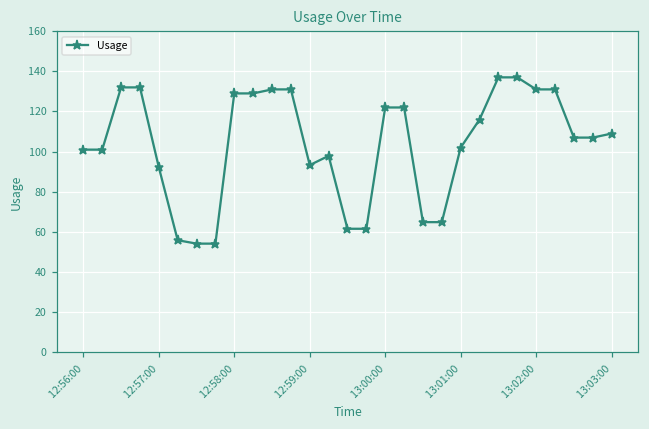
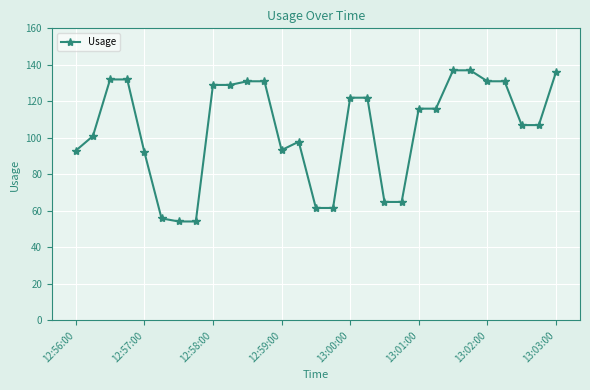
12:56:00: 101 -> 93
13:01:00: 102 -> 116
13:03:00: 109 -> 136
